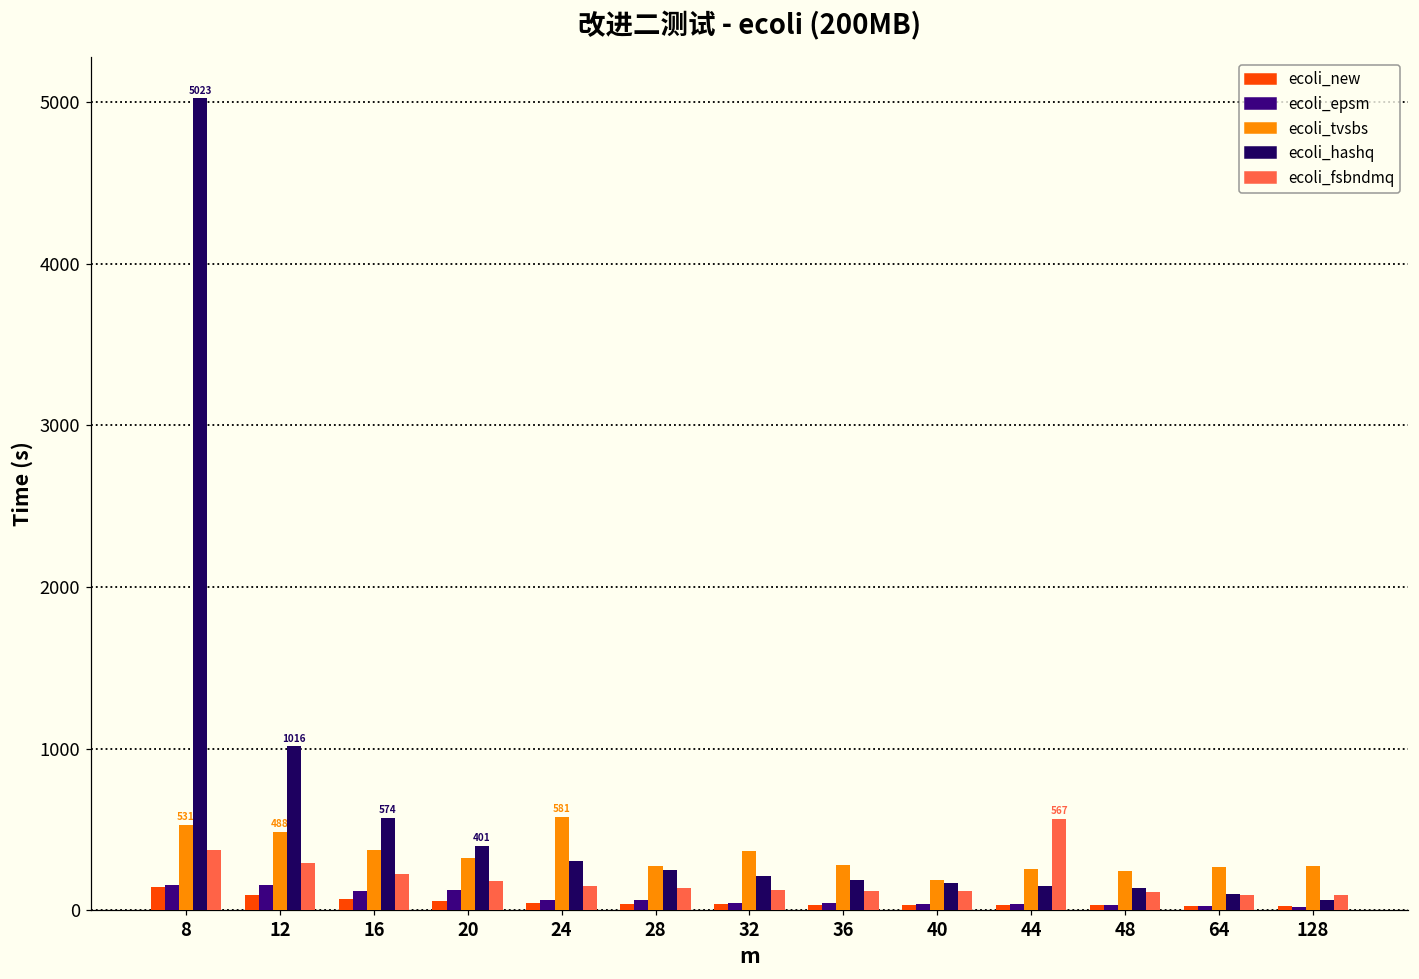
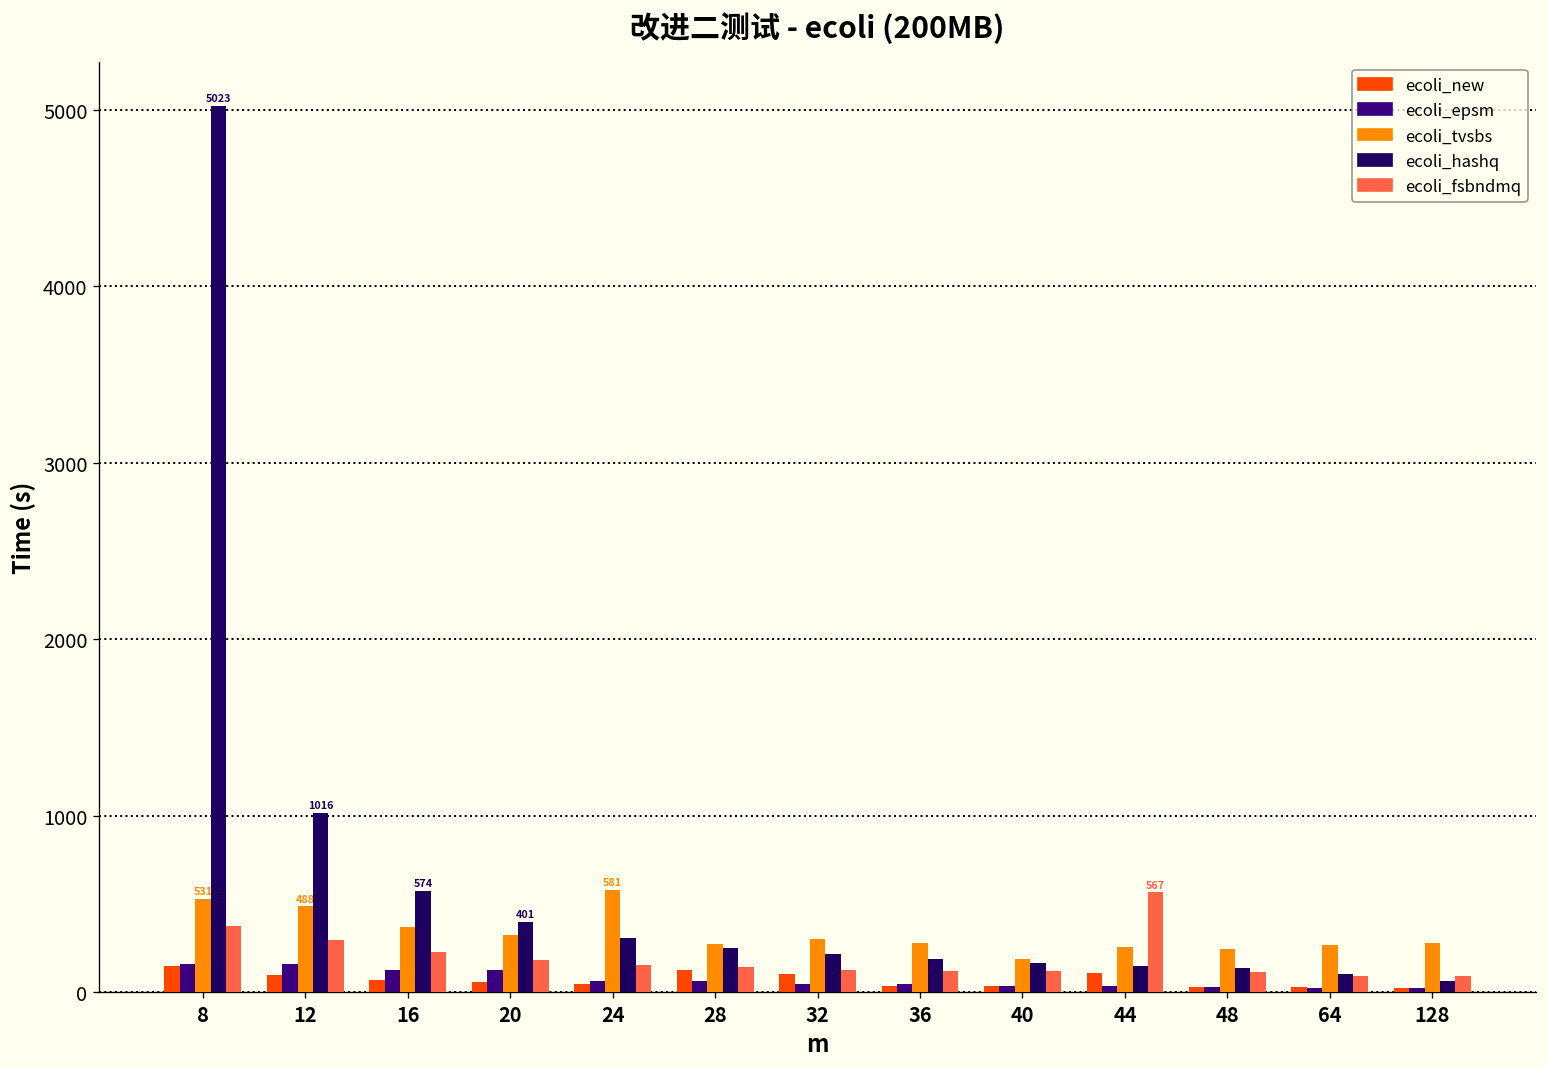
ecoli_new, 28: 40 -> 130
ecoli_new, 32: 40 -> 110
ecoli_tvsbs, 32: 370 -> 300
ecoli_new, 44: 30 -> 110
